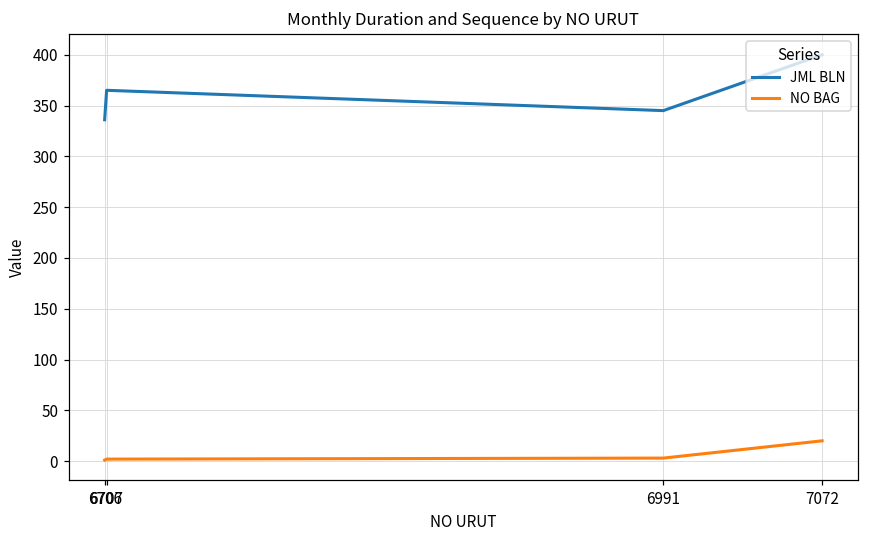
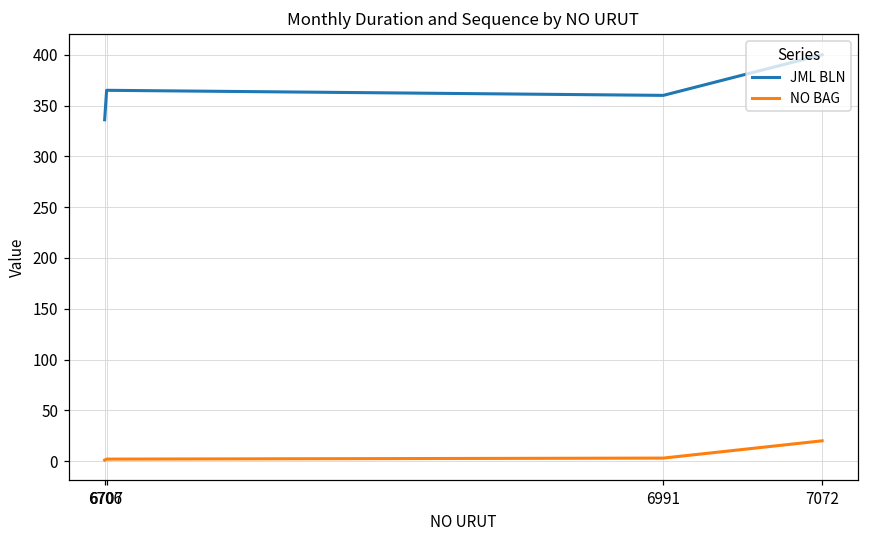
JML BLN, 6991: 350 -> 360
